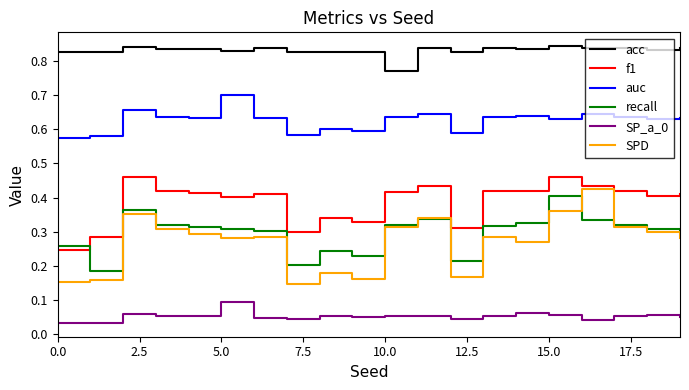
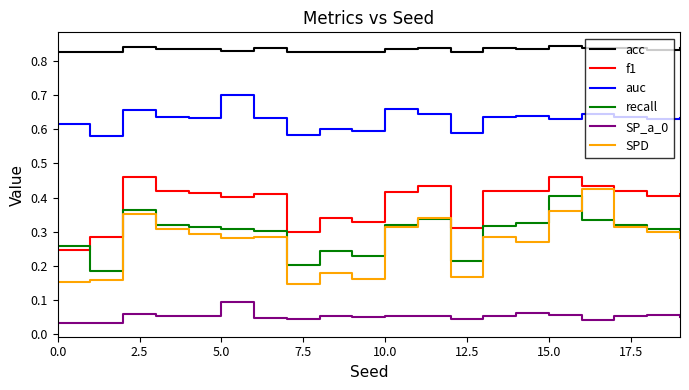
auc, 0.0: 0.57 -> 0.62
acc, 10.0: 0.77 -> 0.83
auc, 10.0: 0.64 -> 0.66
